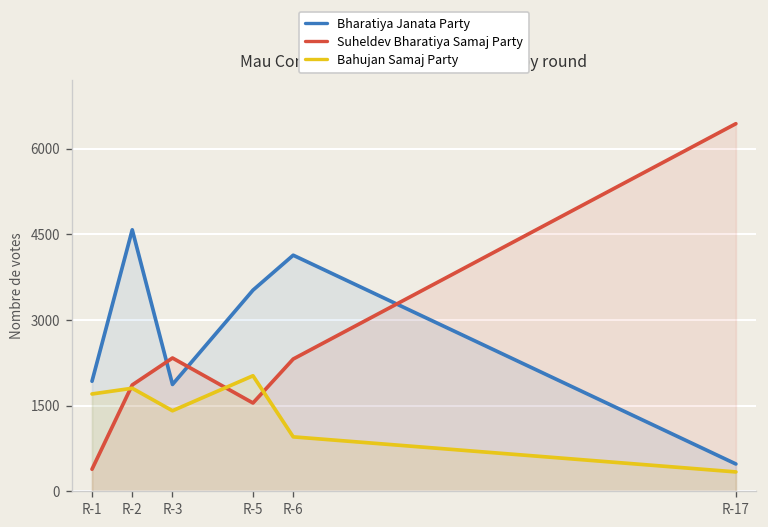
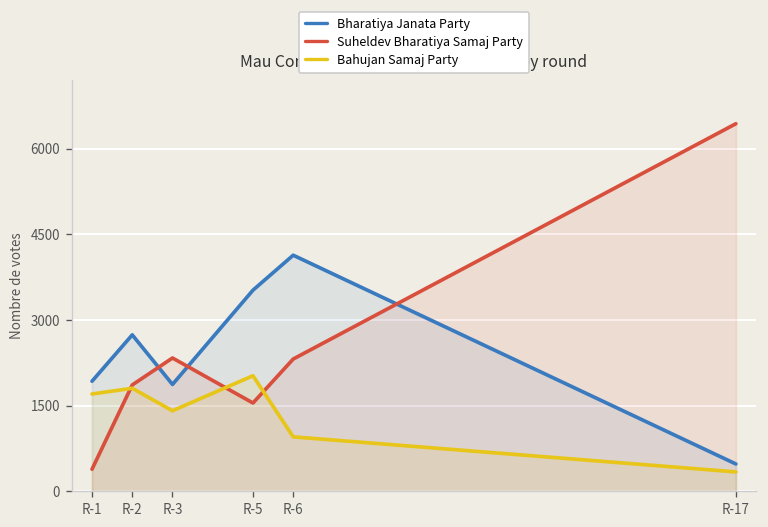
Bharatiya Janata Party, R-2: 4600 -> 2700
